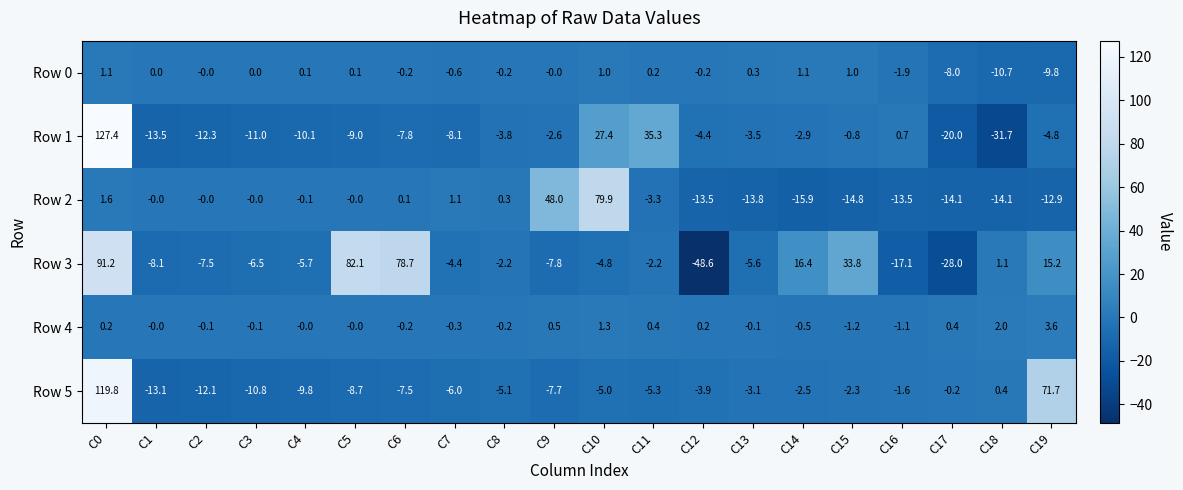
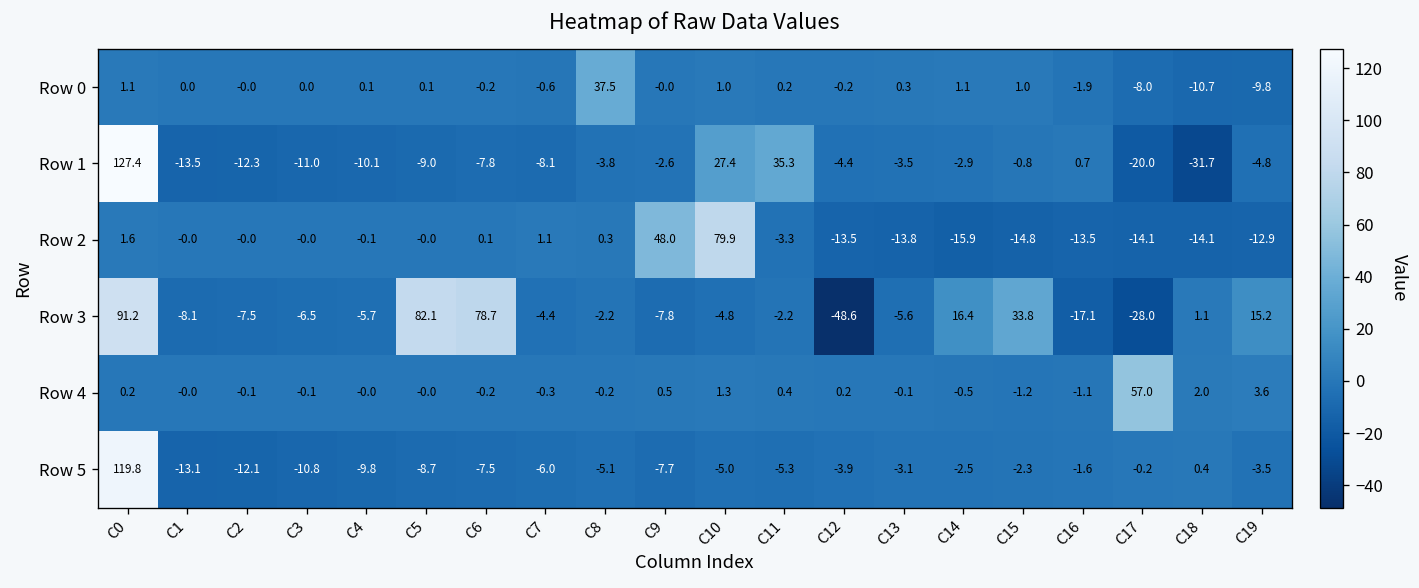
Row 0, C8: -0.2 -> 37.5
Row 4, C17: 0.4 -> 57.0
Row 5, C19: 71.7 -> -3.5
